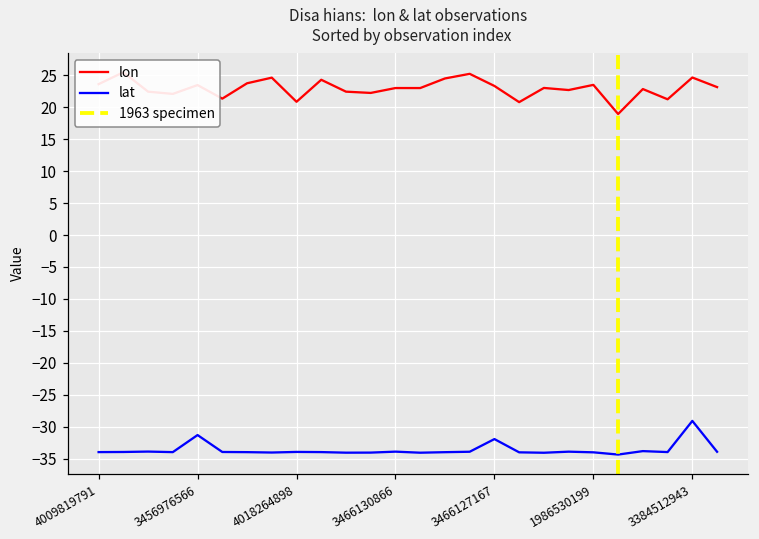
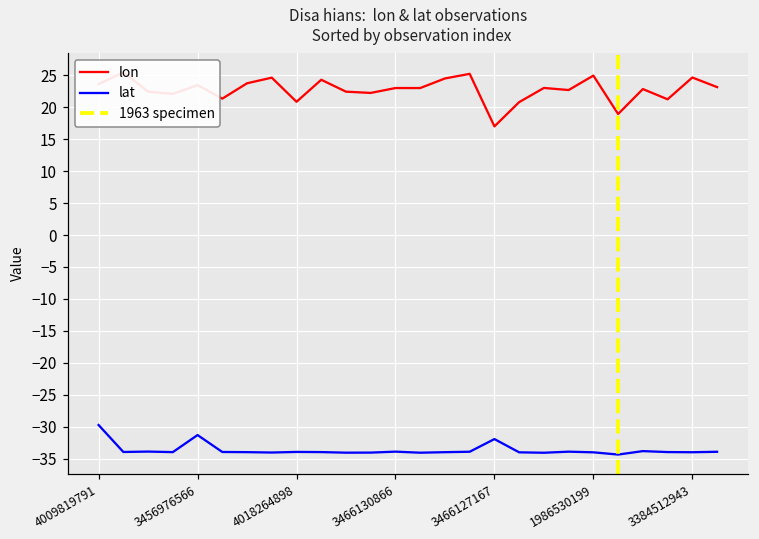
lat, 4009819791: -34 -> -30
lon, 3466127167: 23 -> 17
lon, 1986530199: 23 -> 25
lat, 3384512943: -29 -> -34
